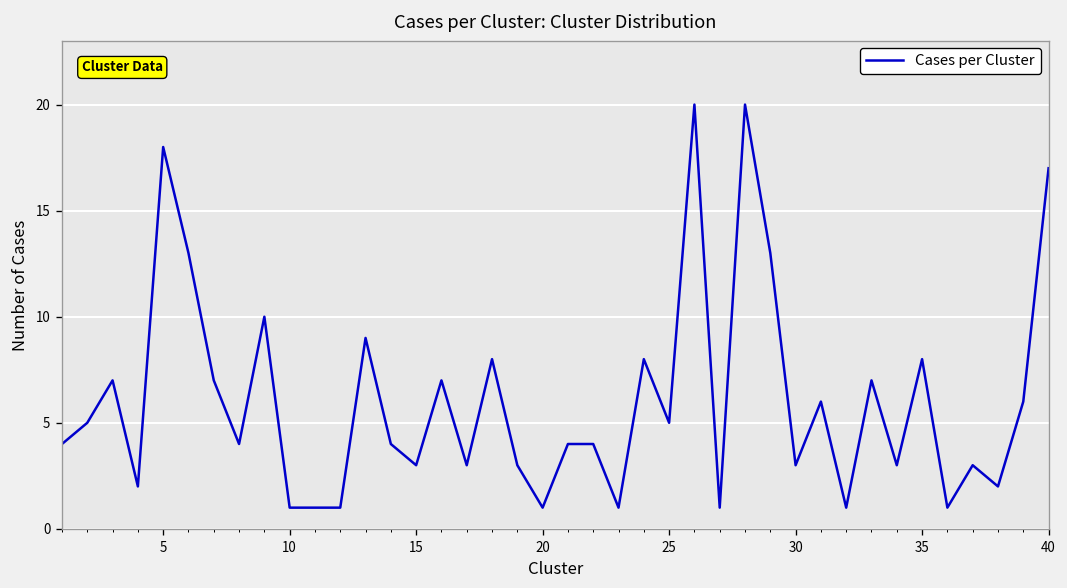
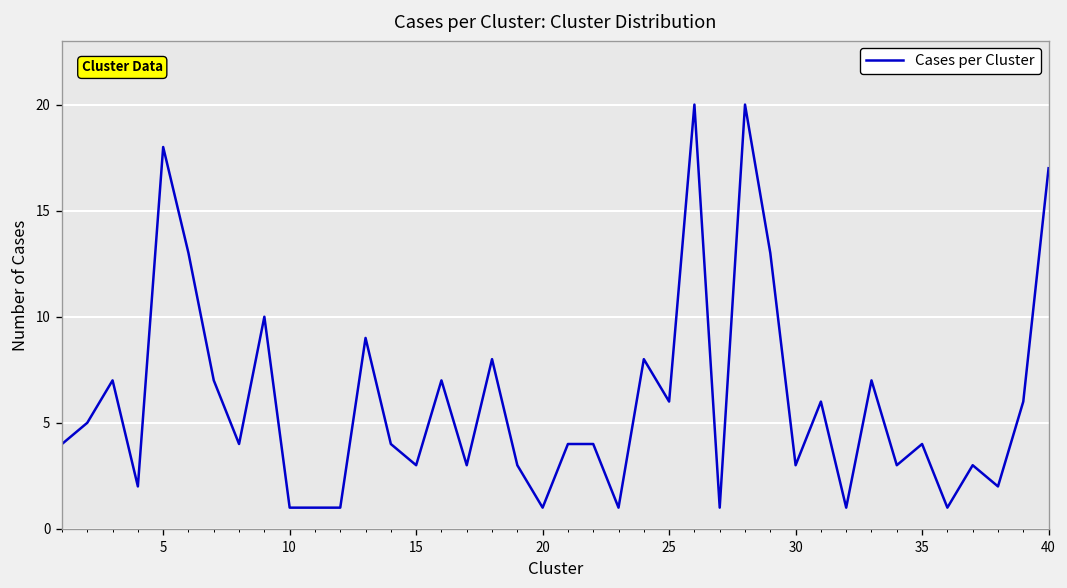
25: 5 -> 6
35: 8 -> 4
